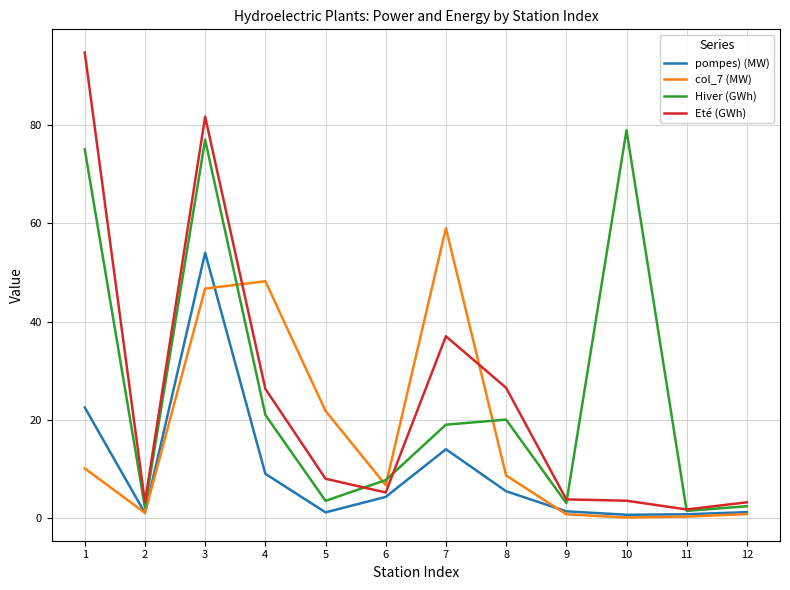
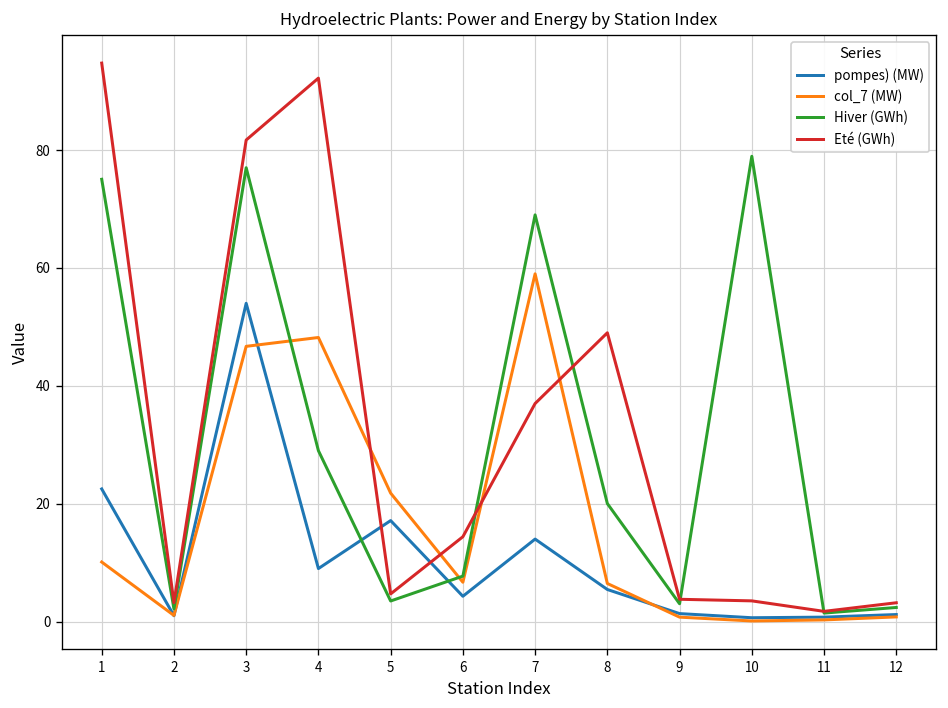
Hiver (GWh), 4: 21 -> 29
Eté (GWh), 4: 26 -> 92
pompes) (MW), 5: 1 -> 17
Eté (GWh), 5: 8 -> 5
Eté (GWh), 6: 5 -> 14
Hiver (GWh), 7: 19 -> 69
col_7 (MW), 8: 9 -> 6
Eté (GWh), 8: 27 -> 49
